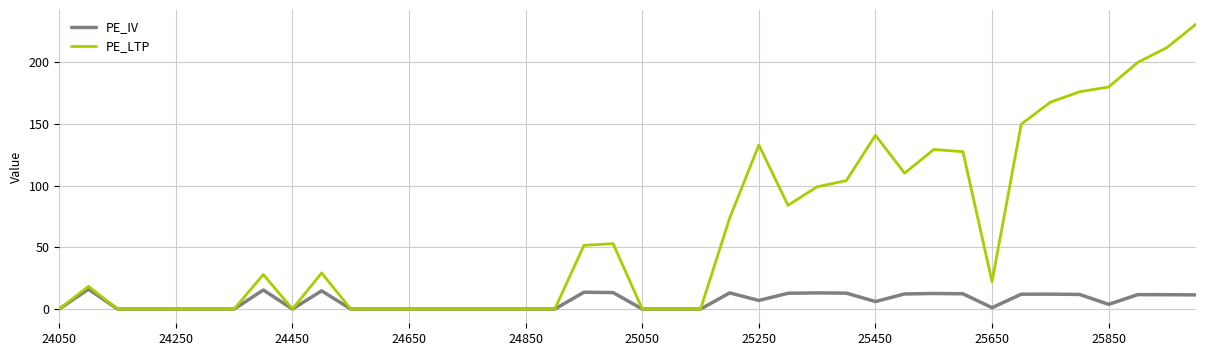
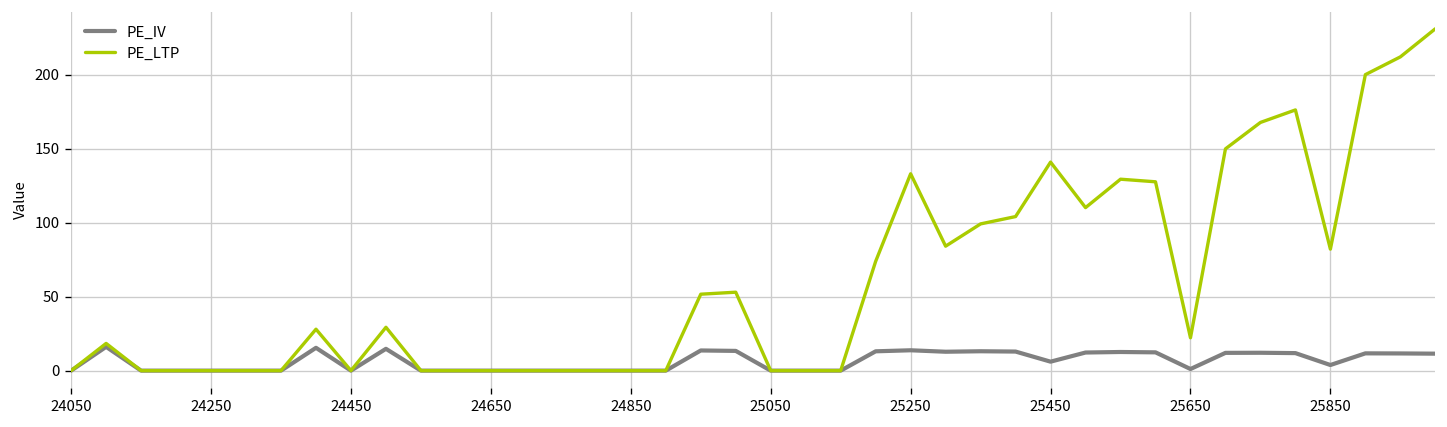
PE_IV, 25250: 7 -> 14
PE_LTP, 25850: 180 -> 82
